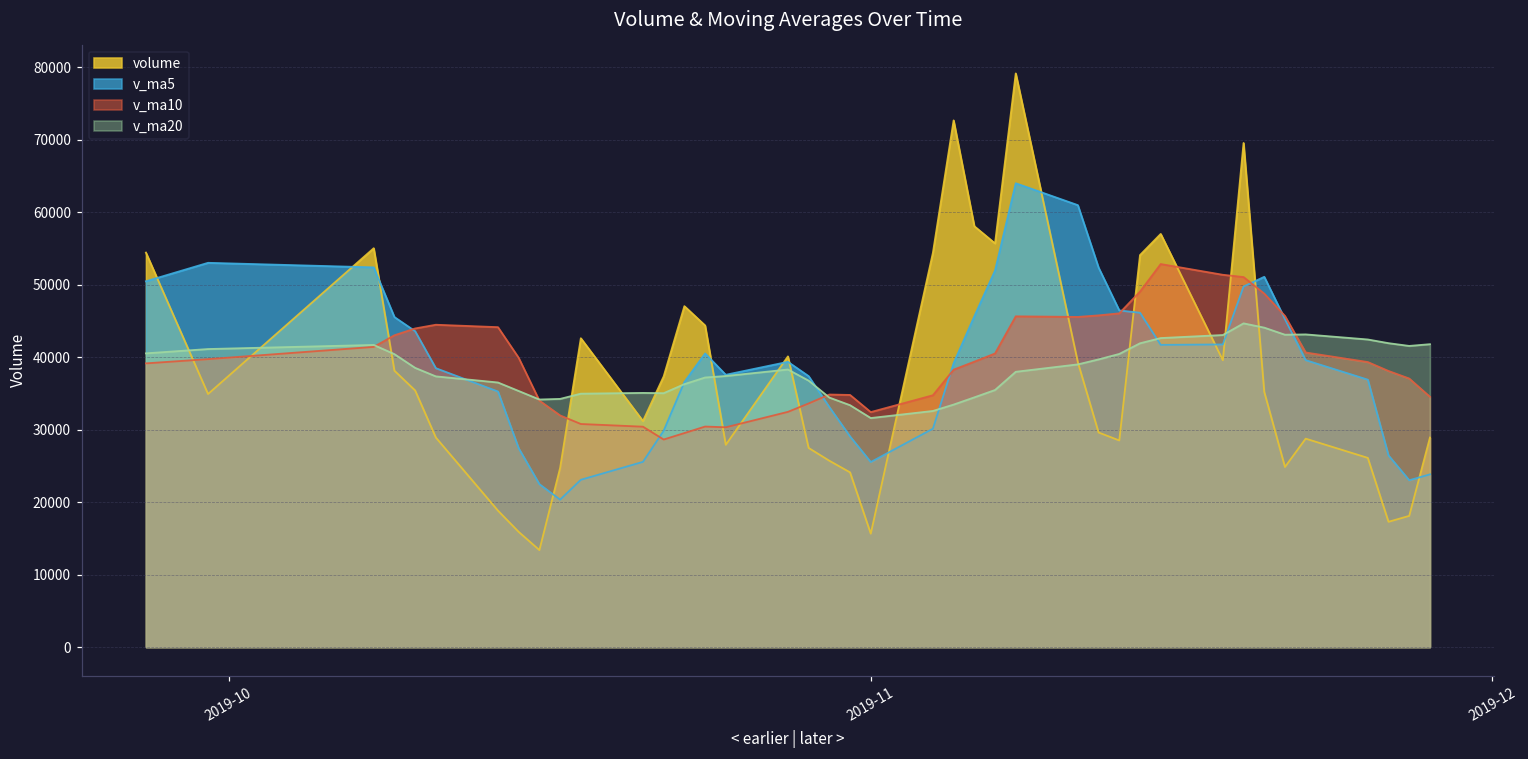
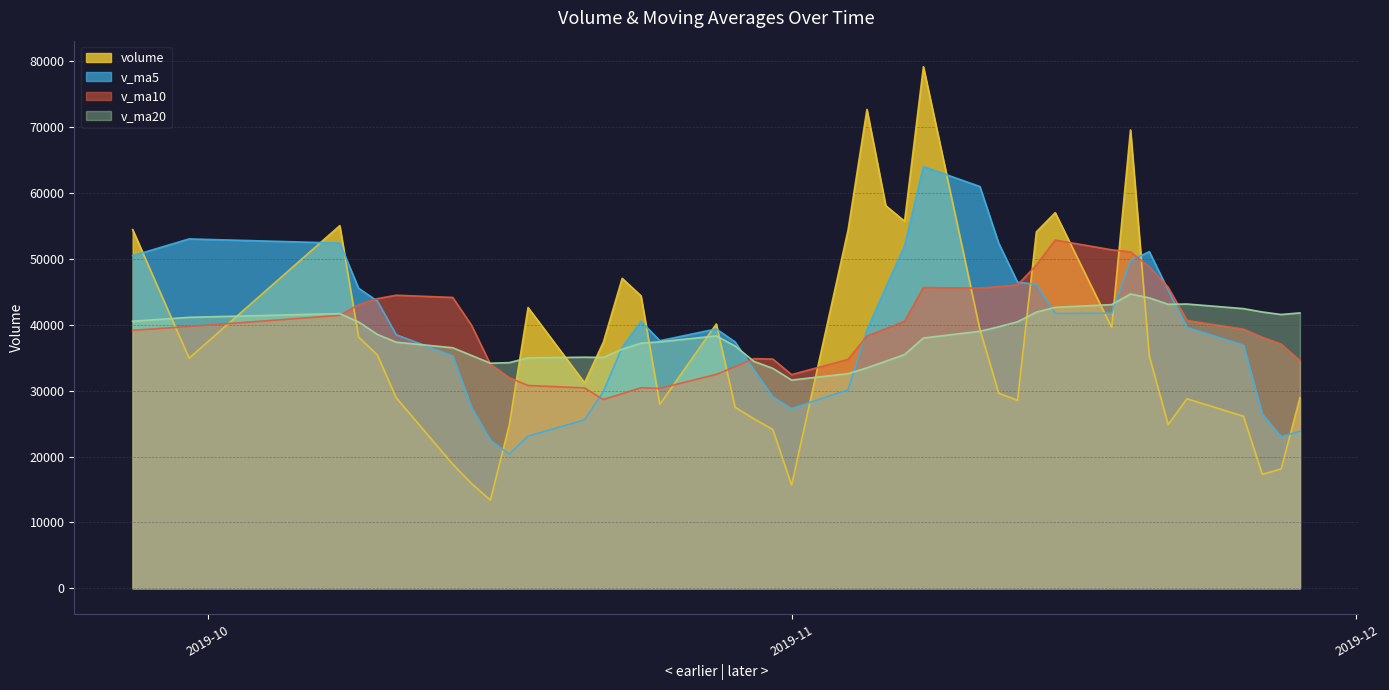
v_ma5, 2019-11: 26000 -> 27000
